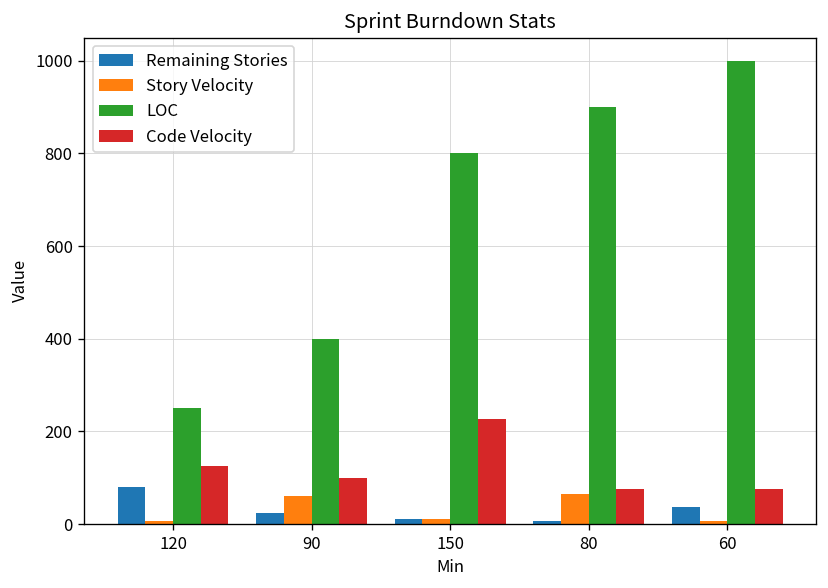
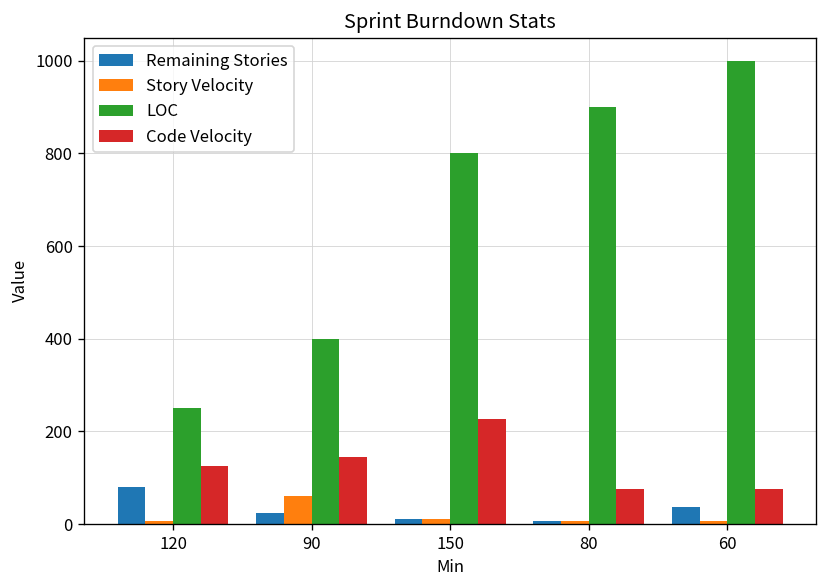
Code Velocity, 90: 100 -> 150
Story Velocity, 80: 60 -> 10
